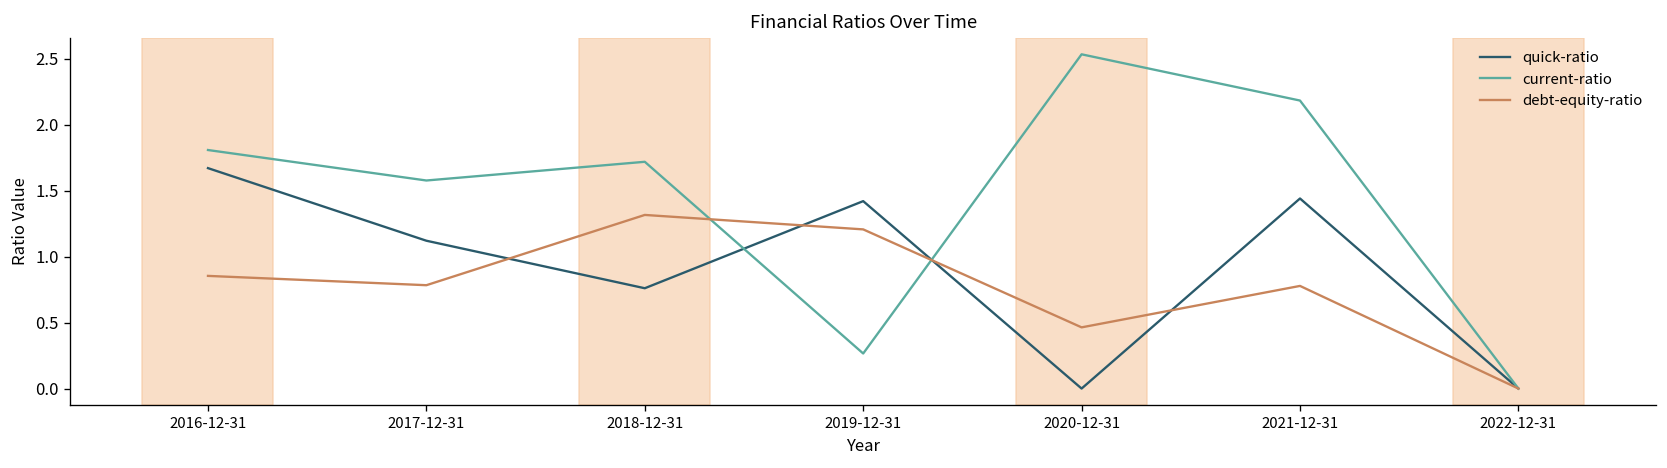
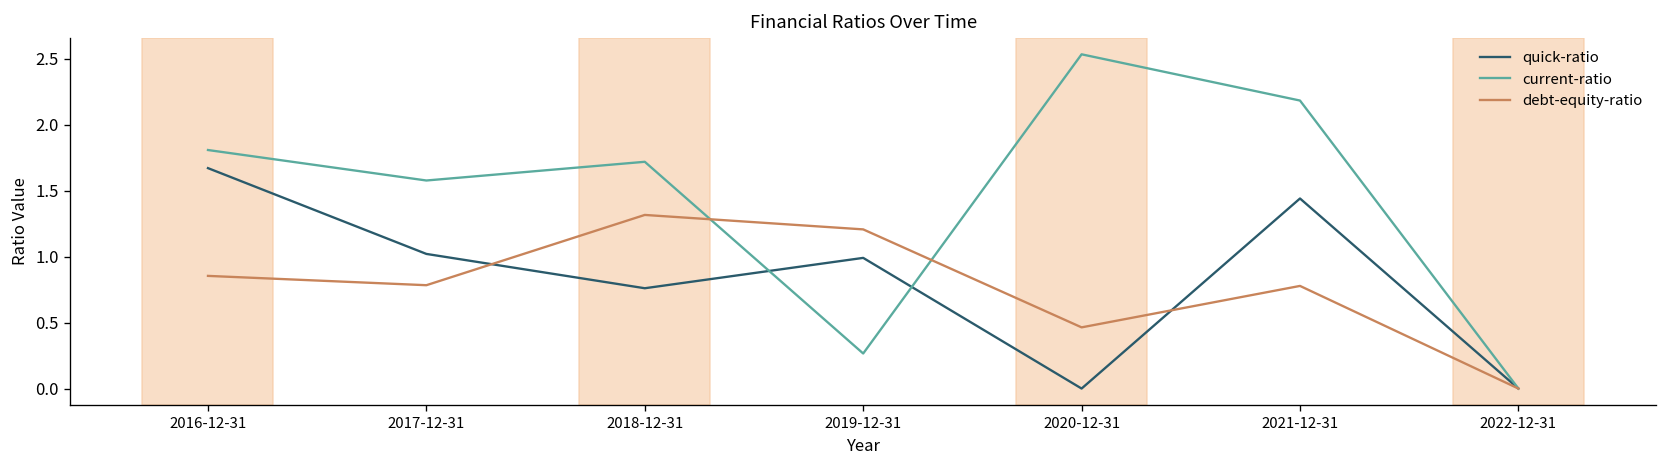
quick-ratio, 2017-12-31: 1.12 -> 1.02
quick-ratio, 2019-12-31: 1.42 -> 0.99
